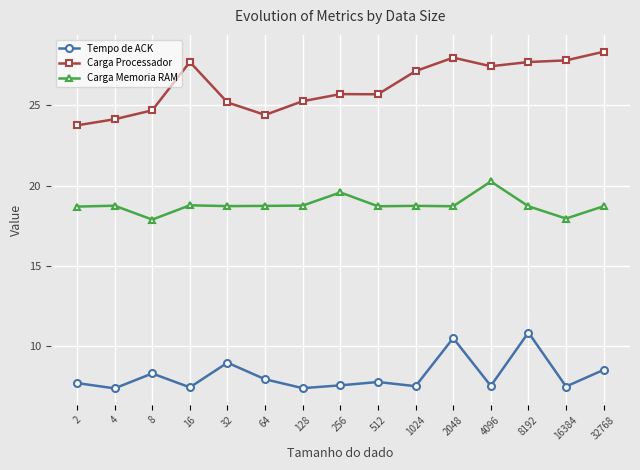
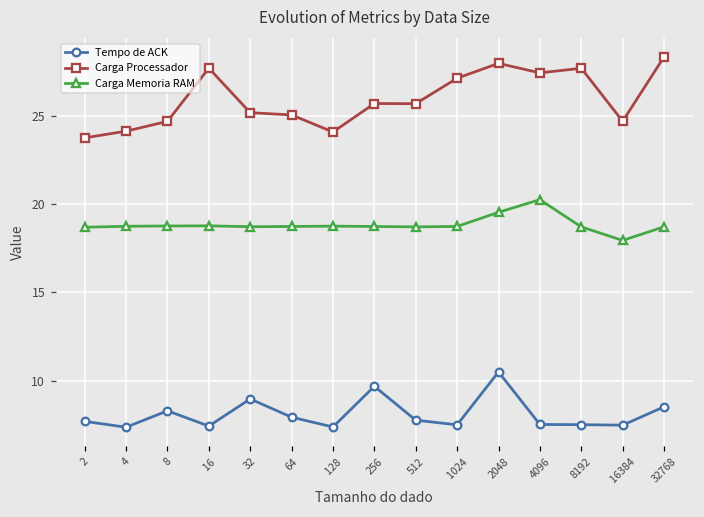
Carga Memoria RAM, 8: 17.9 -> 18.8
Carga Processador, 64: 24.4 -> 25.1
Carga Processador, 128: 25.3 -> 24.1
Tempo de ACK, 256: 7.5 -> 9.7
Carga Memoria RAM, 256: 19.6 -> 18.7
Carga Memoria RAM, 2048: 18.7 -> 19.5
Tempo de ACK, 8192: 10.8 -> 7.5
Carga Processador, 16384: 27.8 -> 24.7
